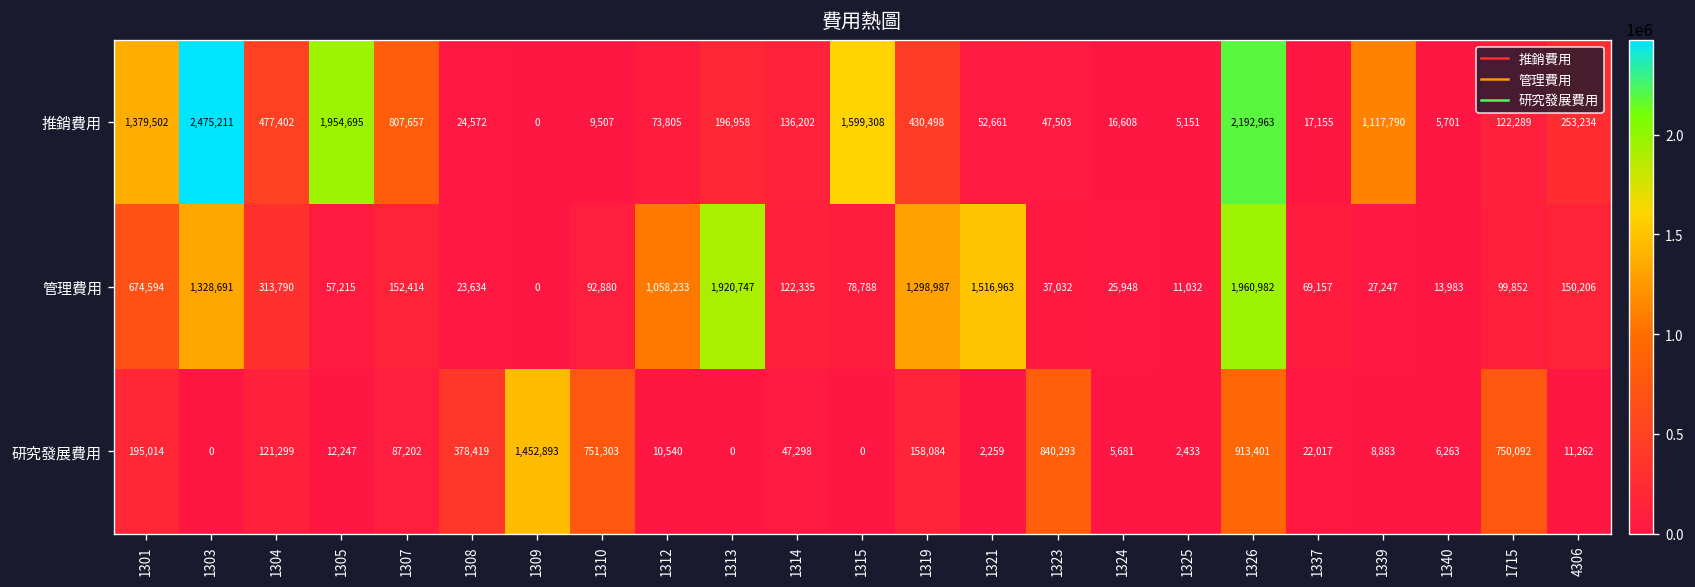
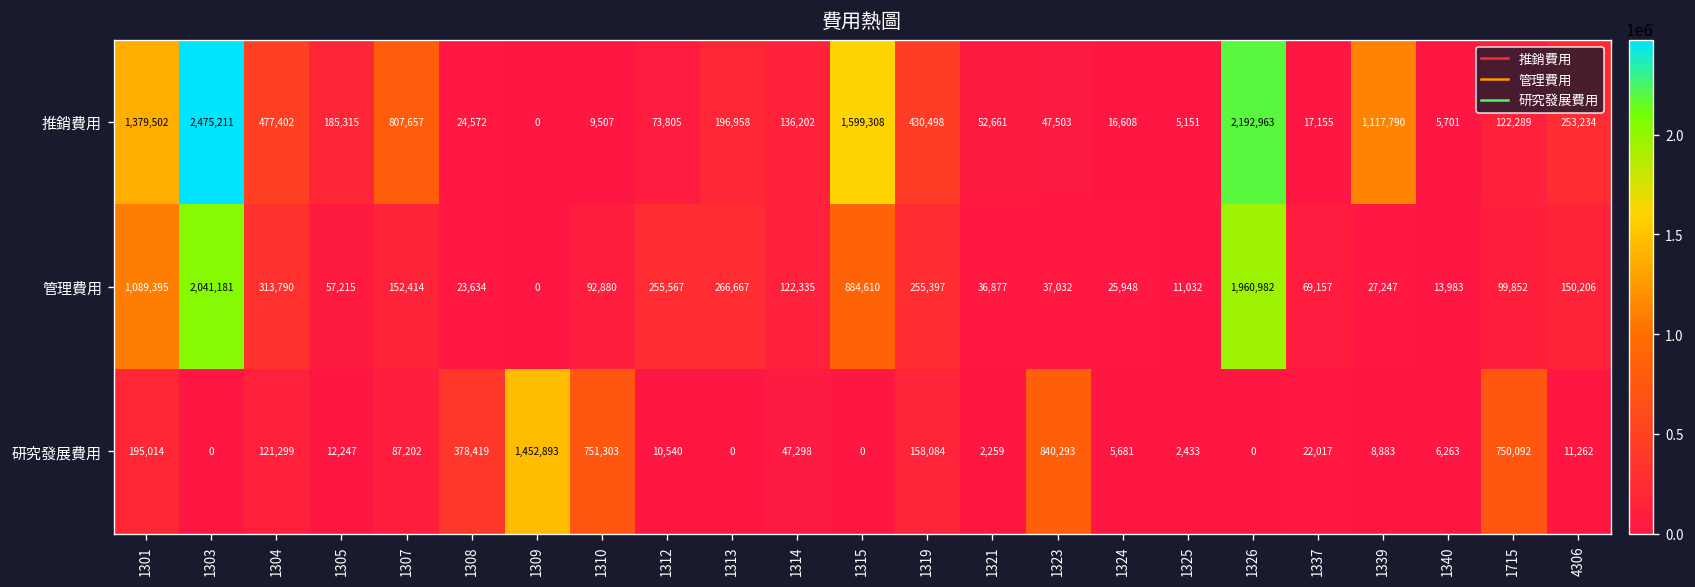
推銷費用, 1305: 1,954,695 -> 185,315
管理費用, 1301: 674,594 -> 1,089,395
管理費用, 1303: 1,328,691 -> 2,041,181
管理費用, 1312: 1,058,233 -> 255,567
管理費用, 1313: 1,920,747 -> 266,667
管理費用, 1315: 78,788 -> 884,610
管理費用, 1319: 1,298,987 -> 255,397
管理費用, 1321: 1,516,963 -> 36,877
研究發展費用, 1326: 913,401 -> 0
